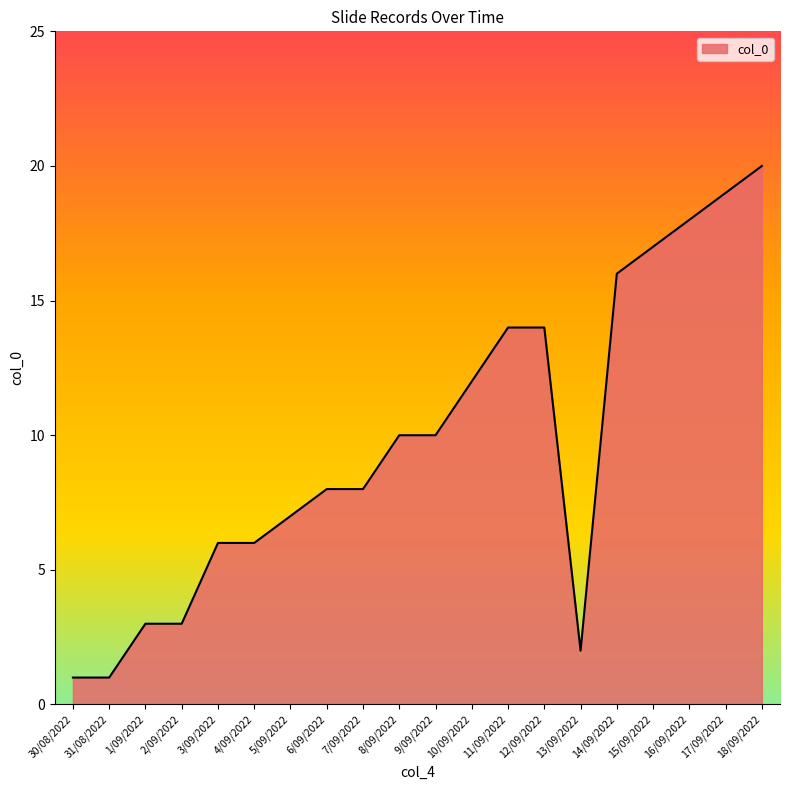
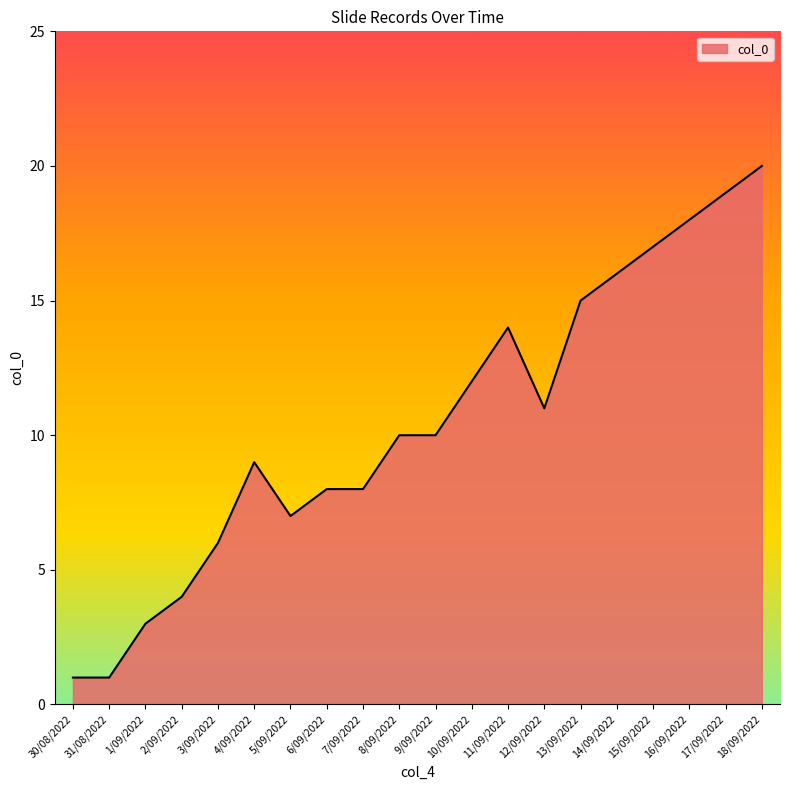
2/09/2022: 3 -> 4
4/09/2022: 6 -> 9
12/09/2022: 14 -> 11
13/09/2022: 2 -> 15
